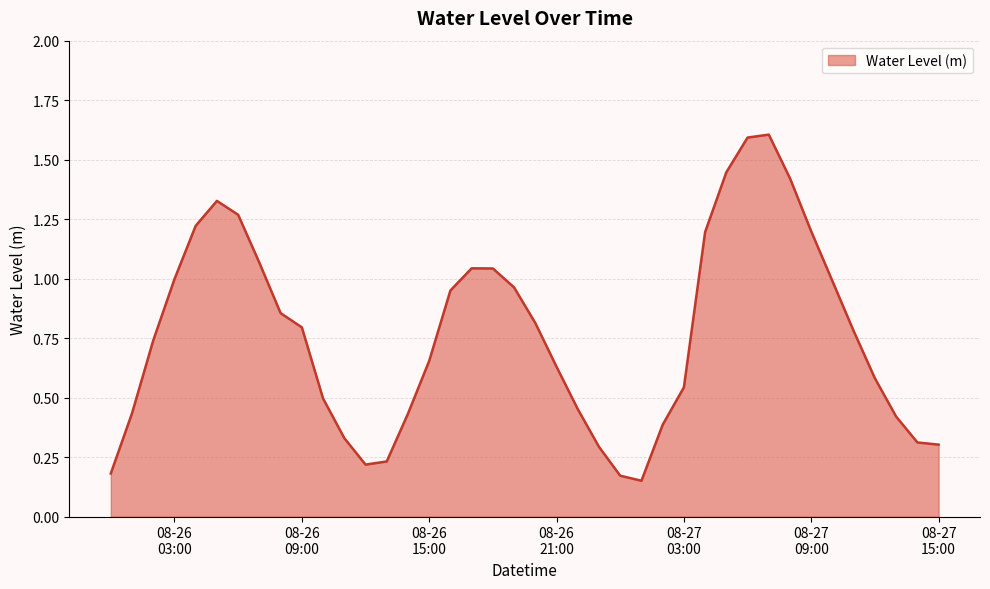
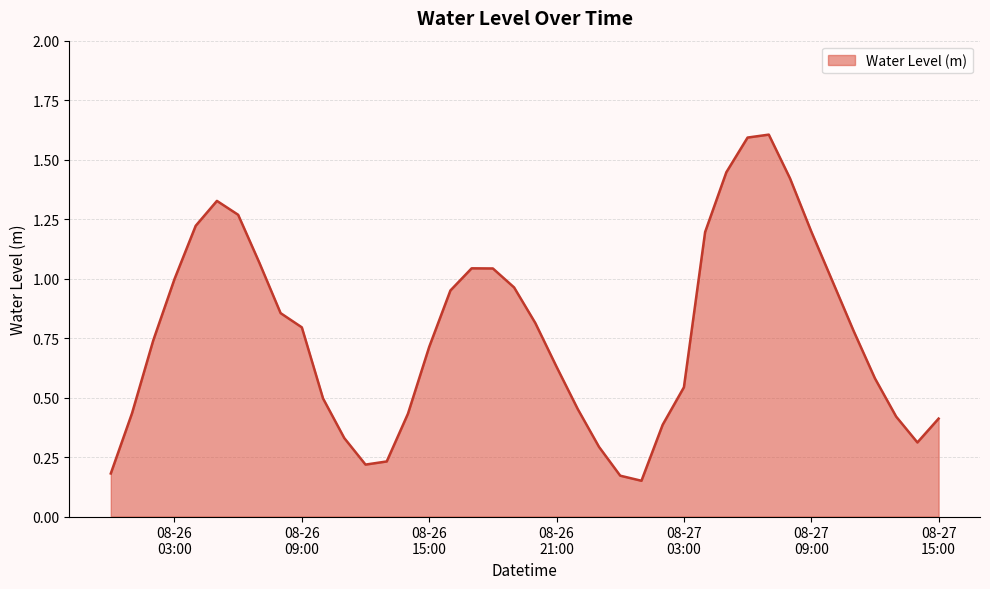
08-26 15:00: 0.65 -> 0.71
08-27 15:00: 0.30 -> 0.41
